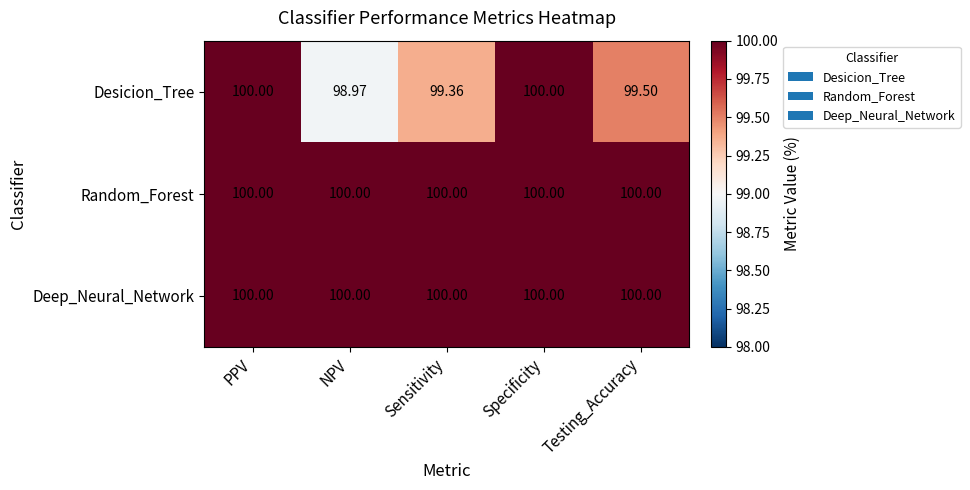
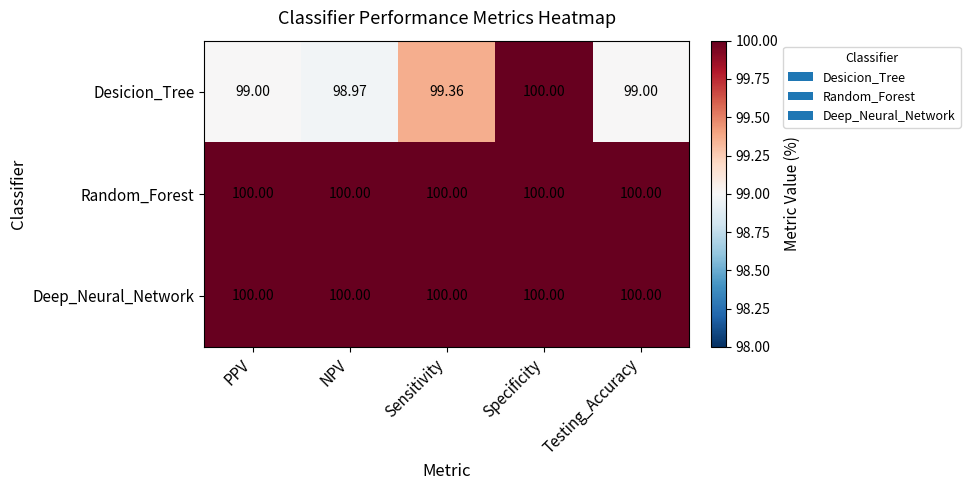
Desicion_Tree, PPV: 100.00 -> 99.00
Desicion_Tree, Testing_Accuracy: 99.50 -> 99.00
